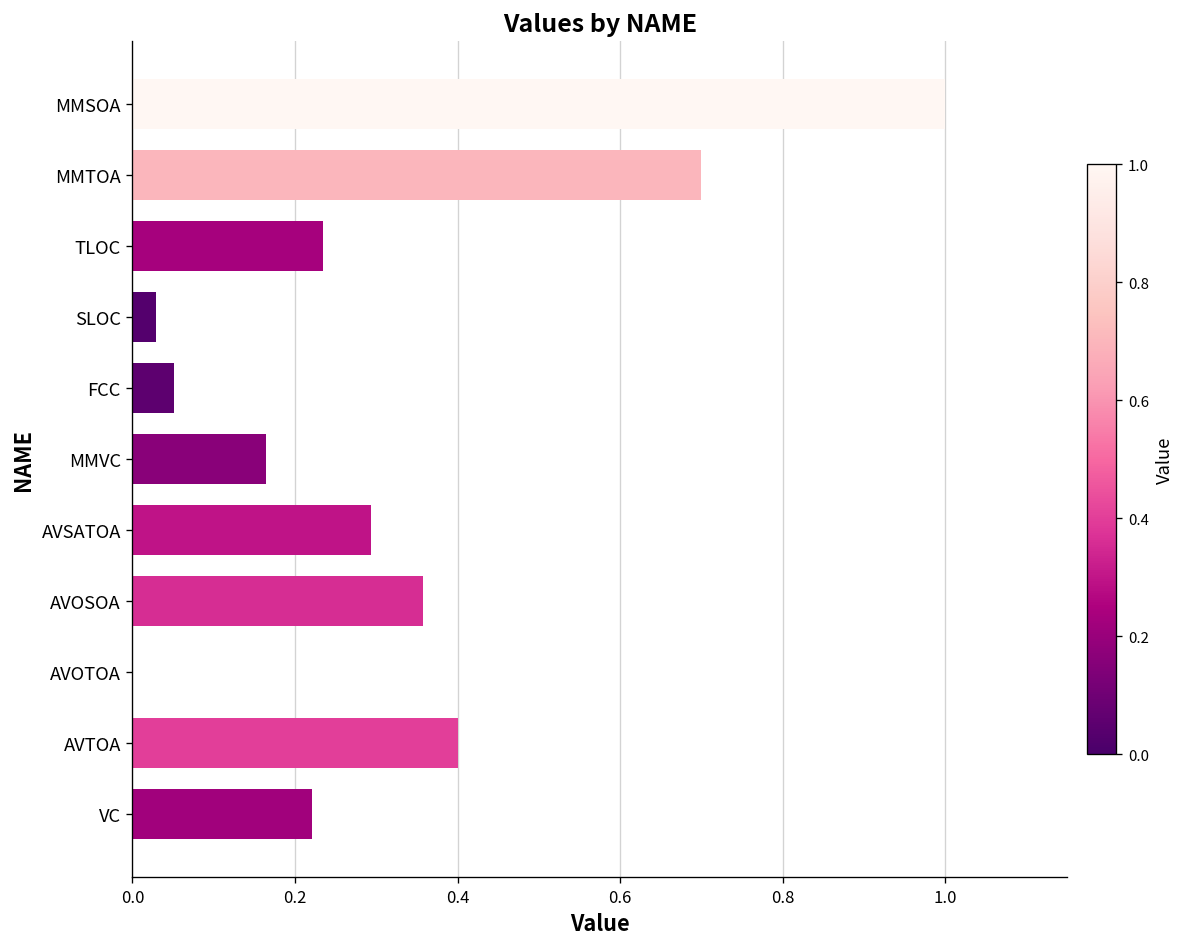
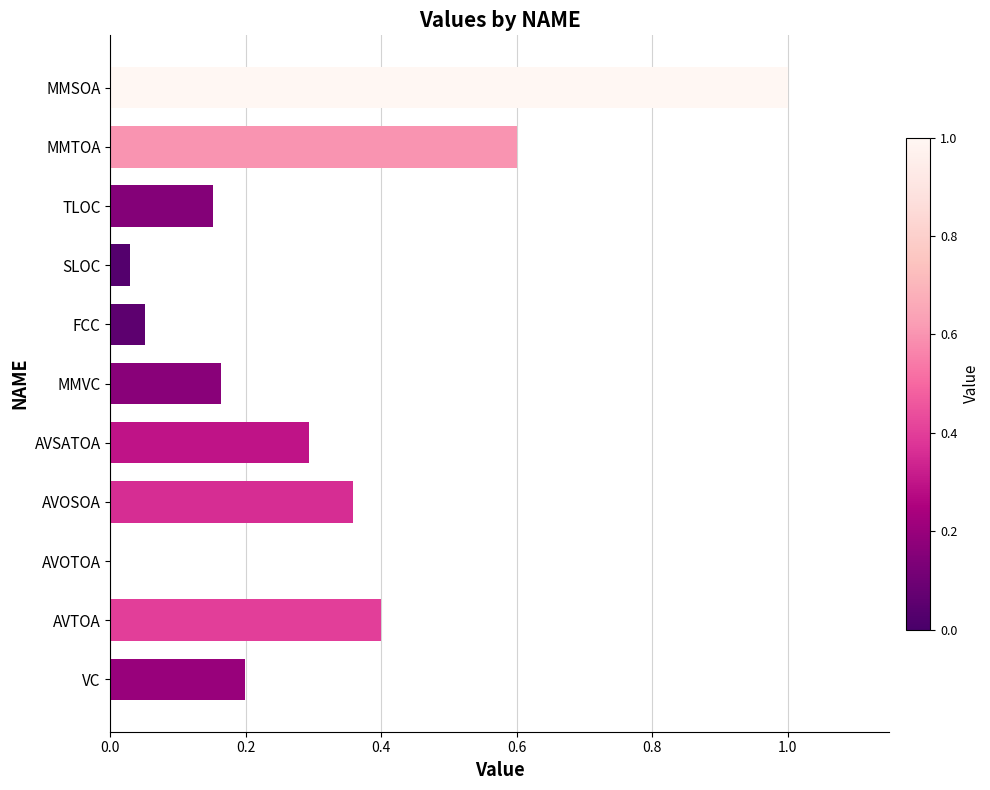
MMTOA: 0.7 -> 0.6
TLOC: 0.23 -> 0.15
VC: 0.22 -> 0.20
